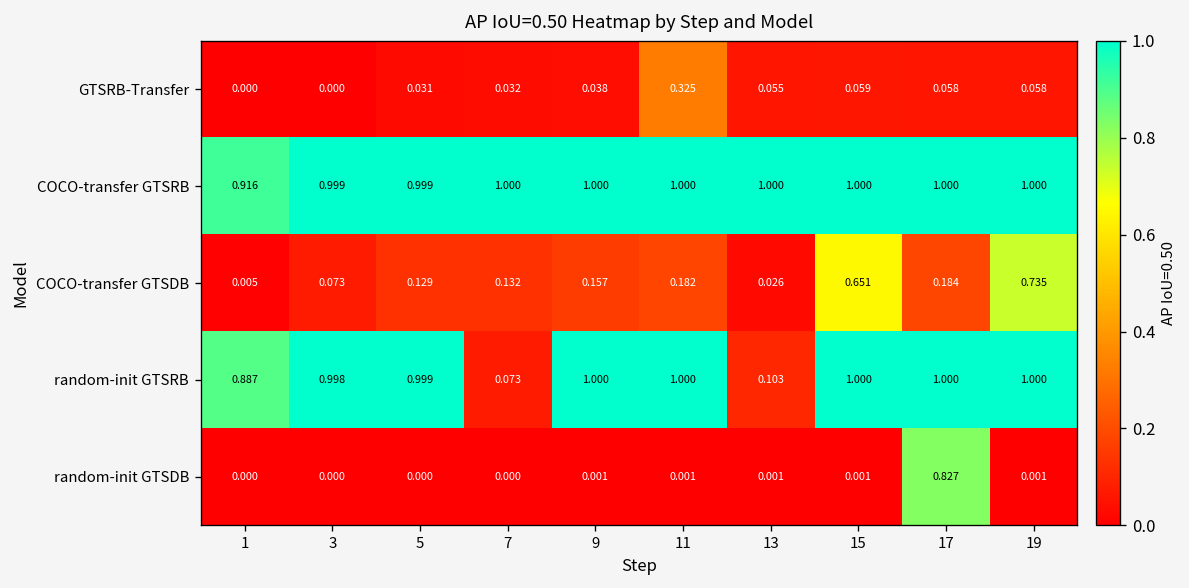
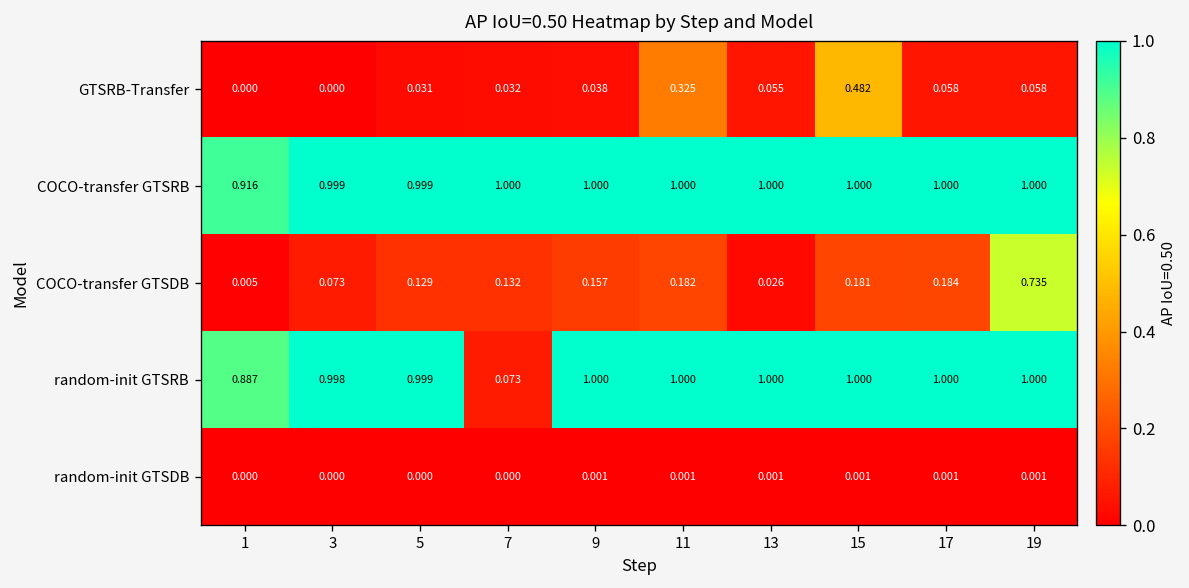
GTSRB-Transfer, 15: 0.059 -> 0.482
COCO-transfer GTSDB, 15: 0.651 -> 0.181
random-init GTSRB, 13: 0.103 -> 1.000
random-init GTSDB, 17: 0.827 -> 0.001
